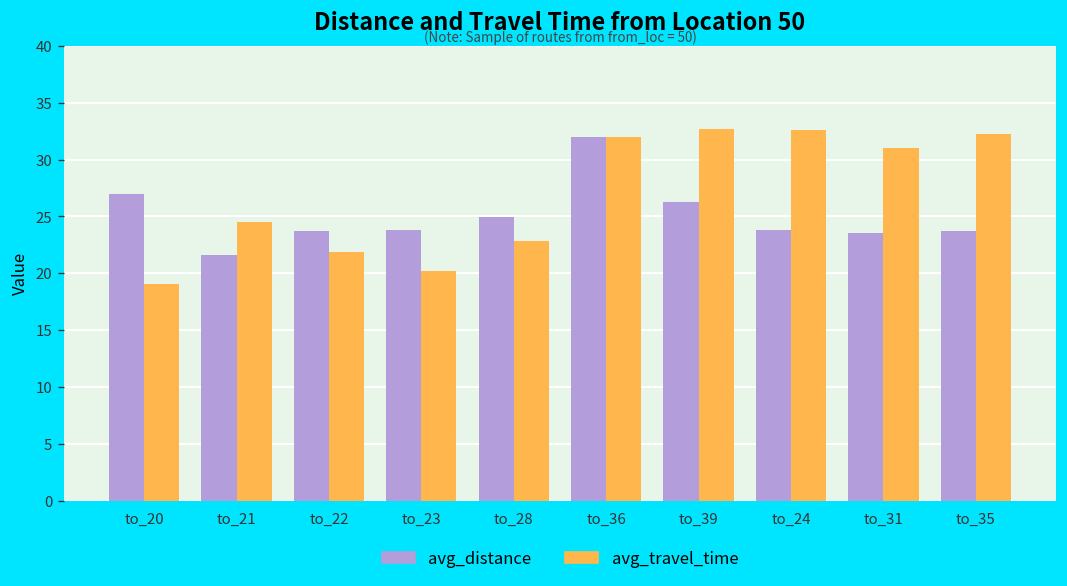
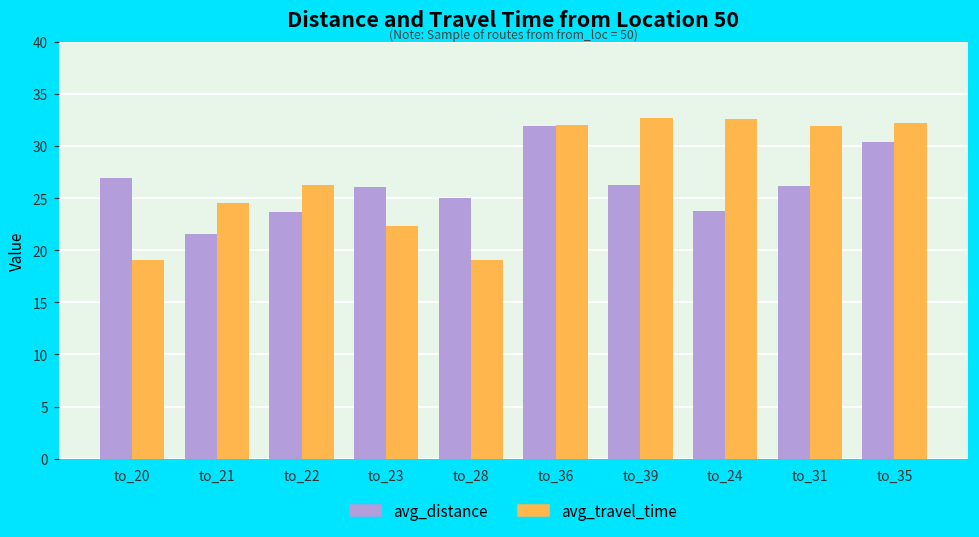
avg_travel_time, to_22: 22 -> 26
avg_distance, to_23: 24 -> 26
avg_travel_time, to_23: 20 -> 22
avg_travel_time, to_28: 23 -> 19
avg_distance, to_31: 24 -> 26
avg_travel_time, to_31: 31 -> 32
avg_distance, to_35: 24 -> 30
